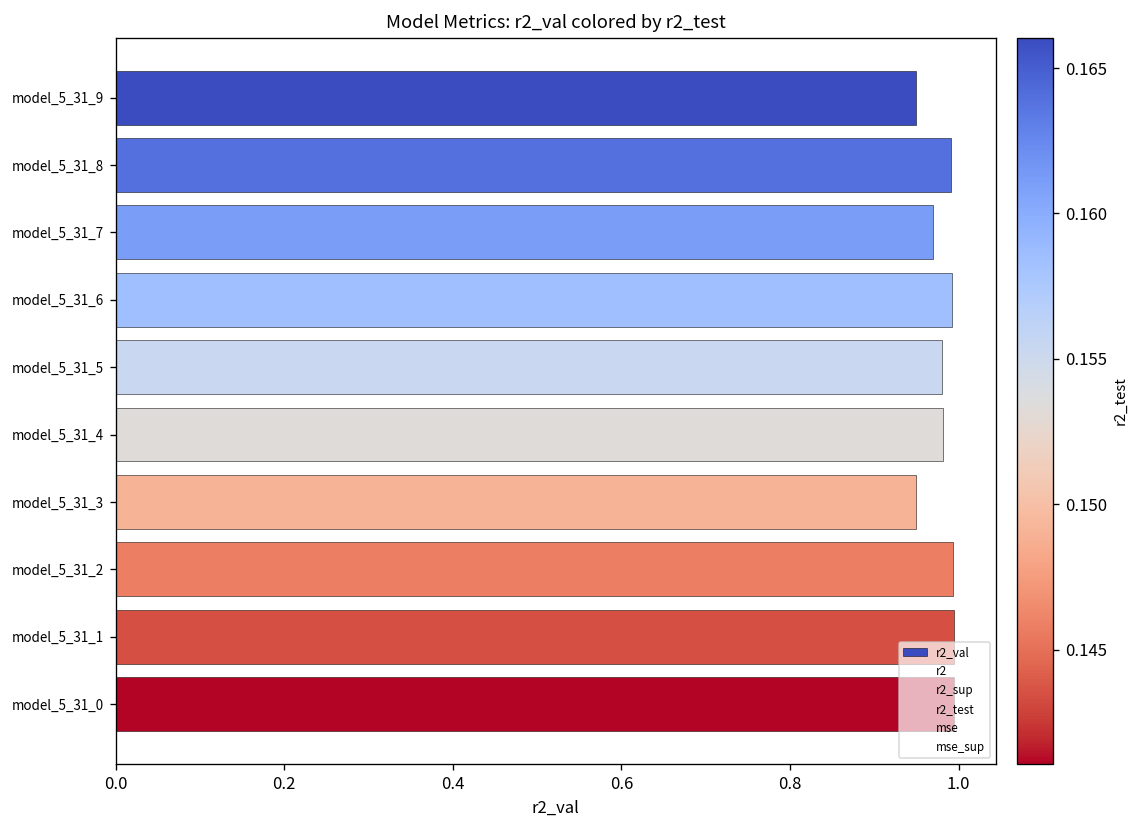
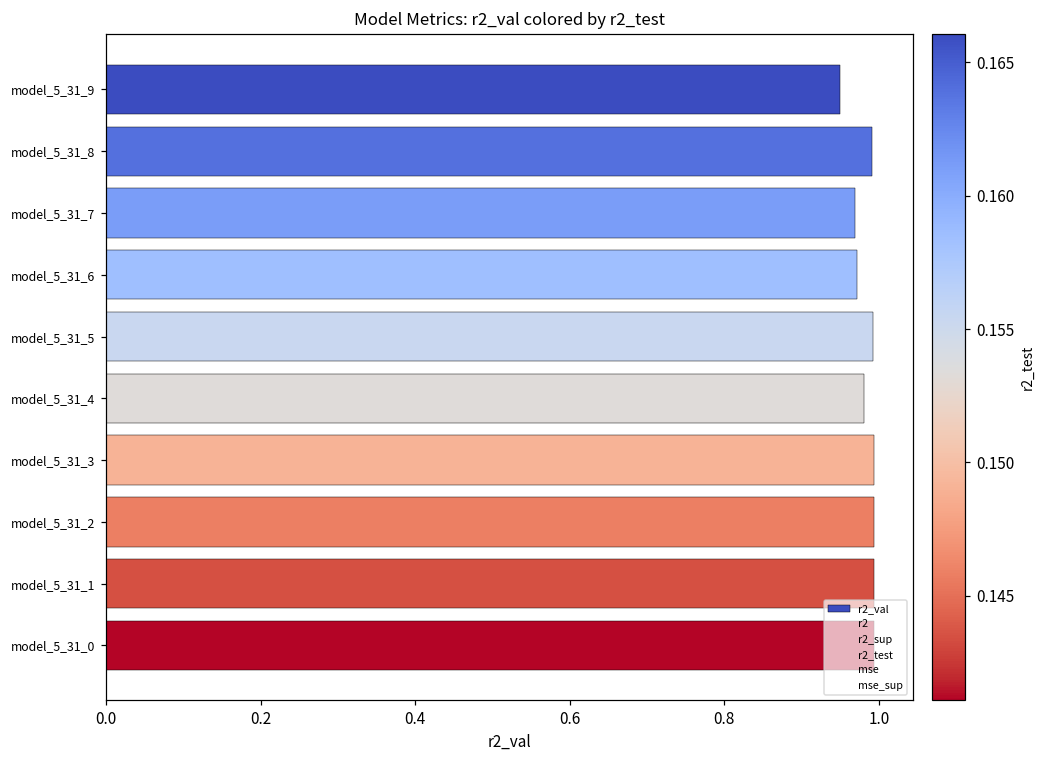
r2_val, model_5_31_6: 0.99 -> 0.97
r2_val, model_5_31_5: 0.98 -> 0.99
r2_val, model_5_31_3: 0.95 -> 0.99
